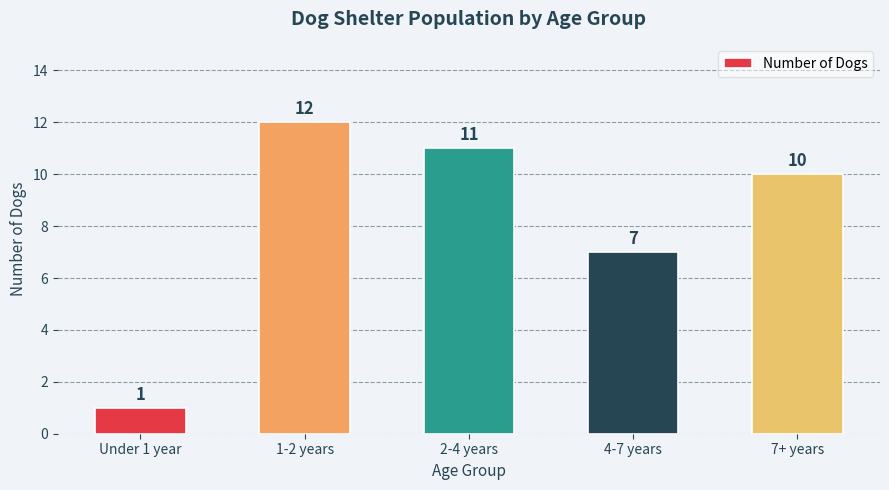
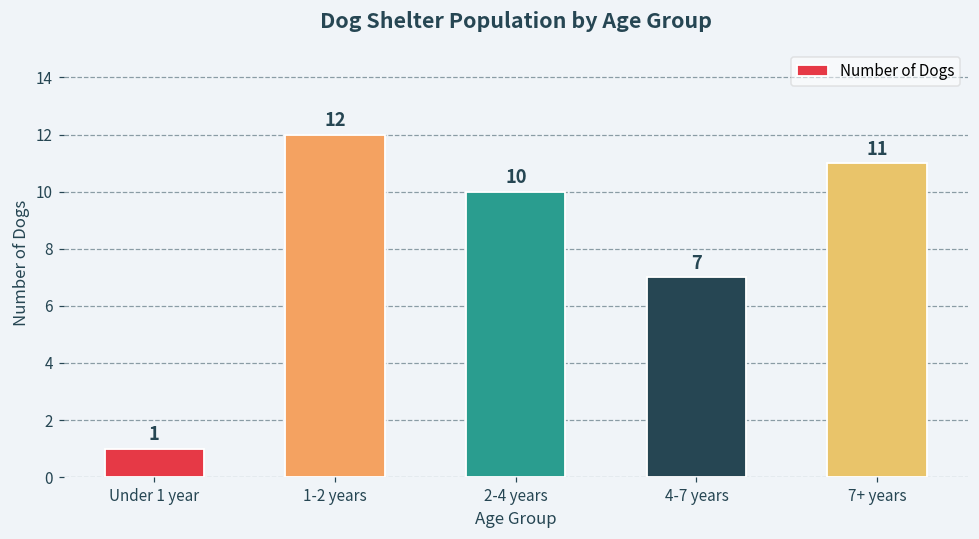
2-4 years: 11 -> 10
7+ years: 10 -> 11
